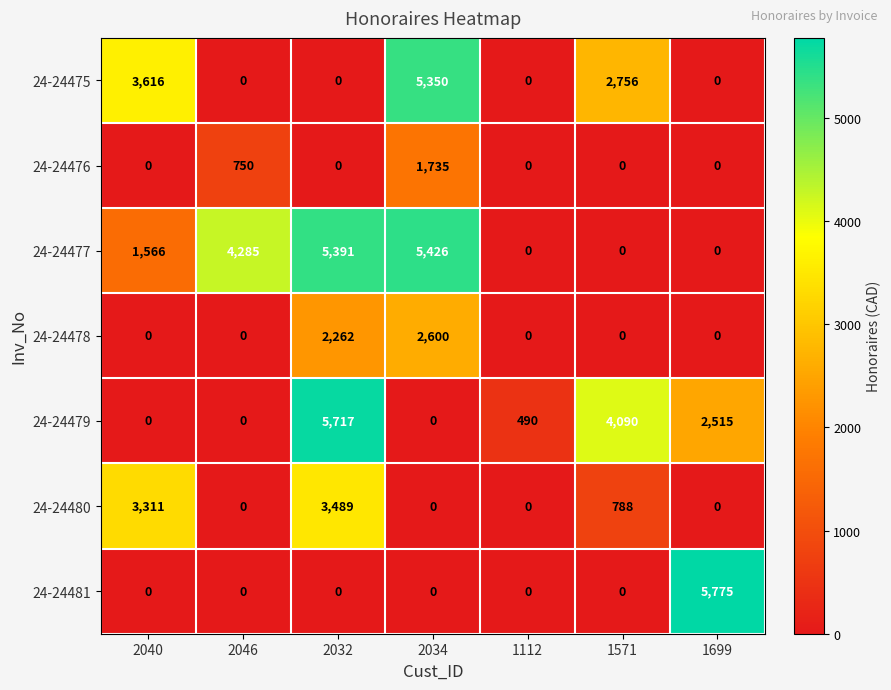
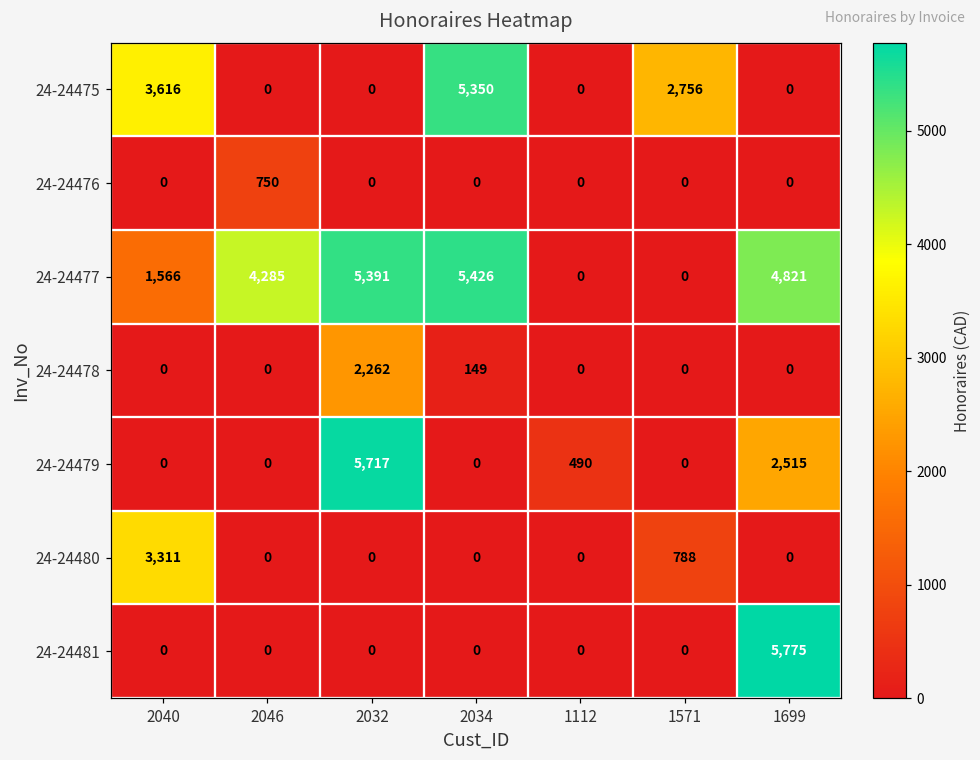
24-24476, 2034: 1,735 -> 0
24-24477, 1699: 0 -> 4,821
24-24478, 2034: 2,600 -> 149
24-24479, 1571: 4,090 -> 0
24-24480, 2032: 3,489 -> 0
